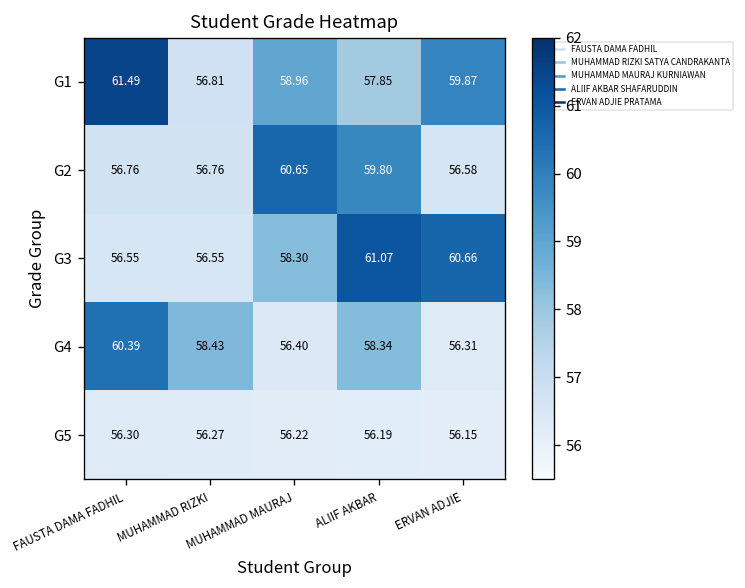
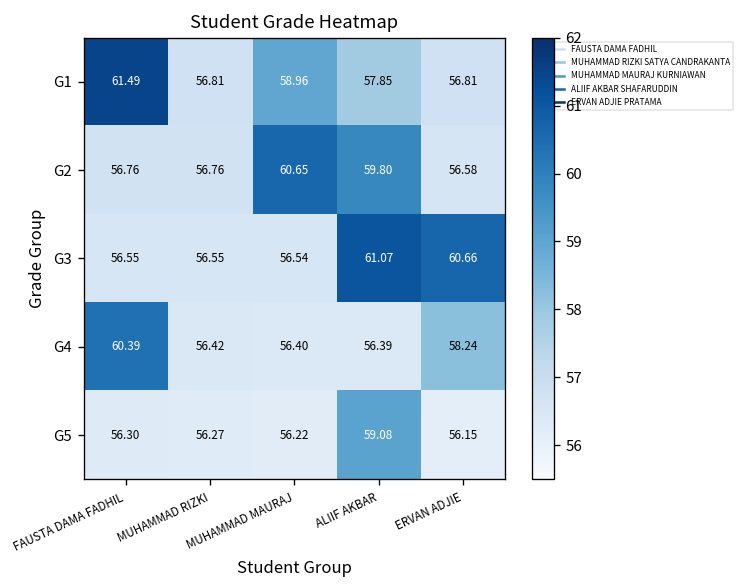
G1, ERVAN ADJIE: 59.87 -> 56.81
G3, MUHAMMAD MAURAJ: 58.30 -> 56.54
G4, MUHAMMAD RIZKI: 58.43 -> 56.42
G4, ALIIF AKBAR: 58.34 -> 56.39
G4, ERVAN ADJIE: 56.31 -> 58.24
G5, ALIIF AKBAR: 56.19 -> 59.08
